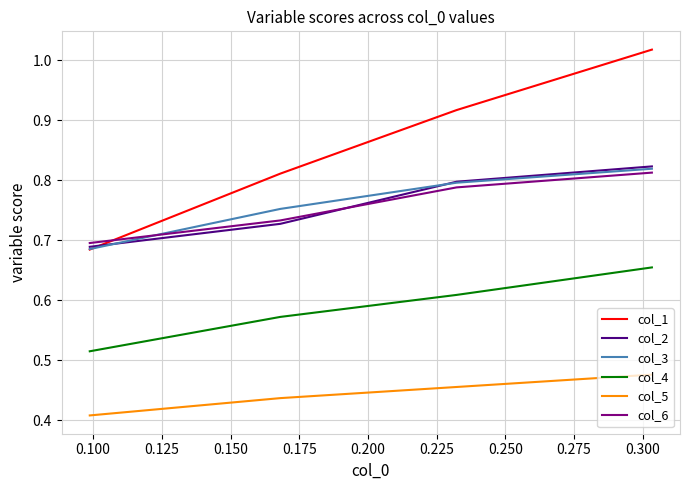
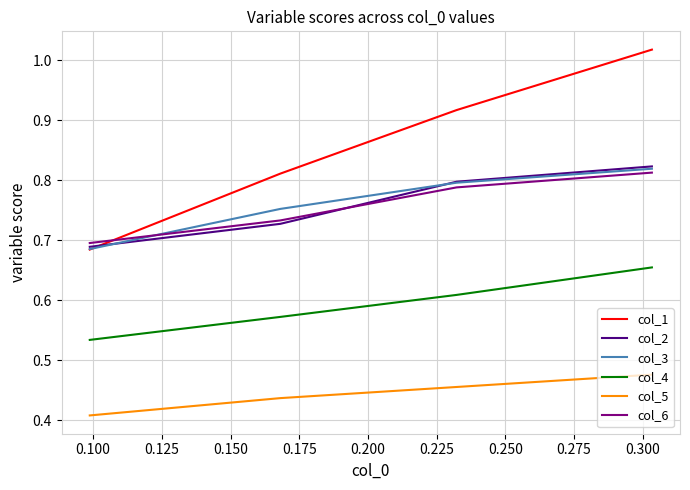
col_4, 0.100: 0.52 -> 0.53
